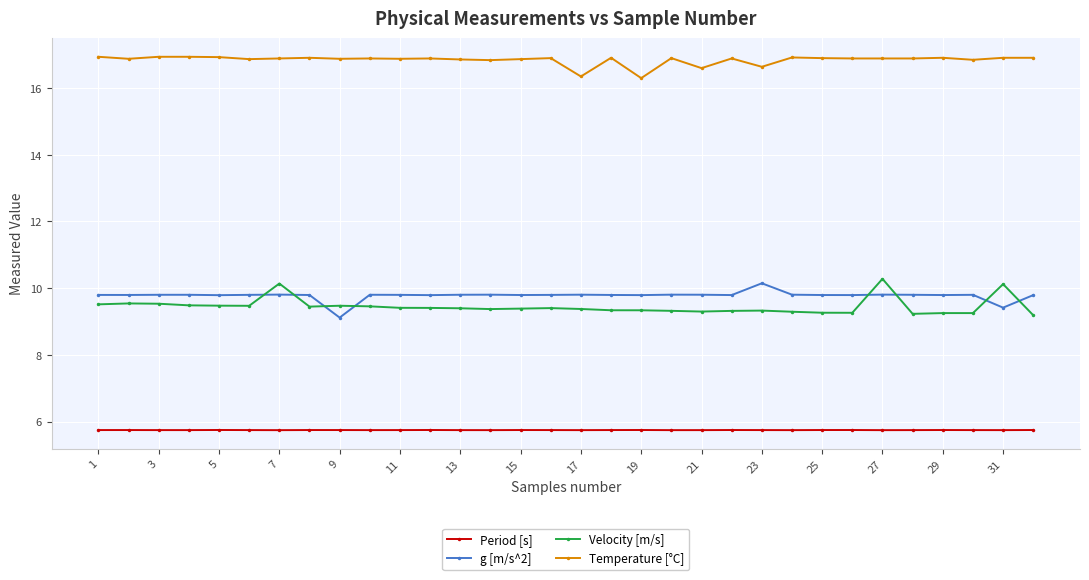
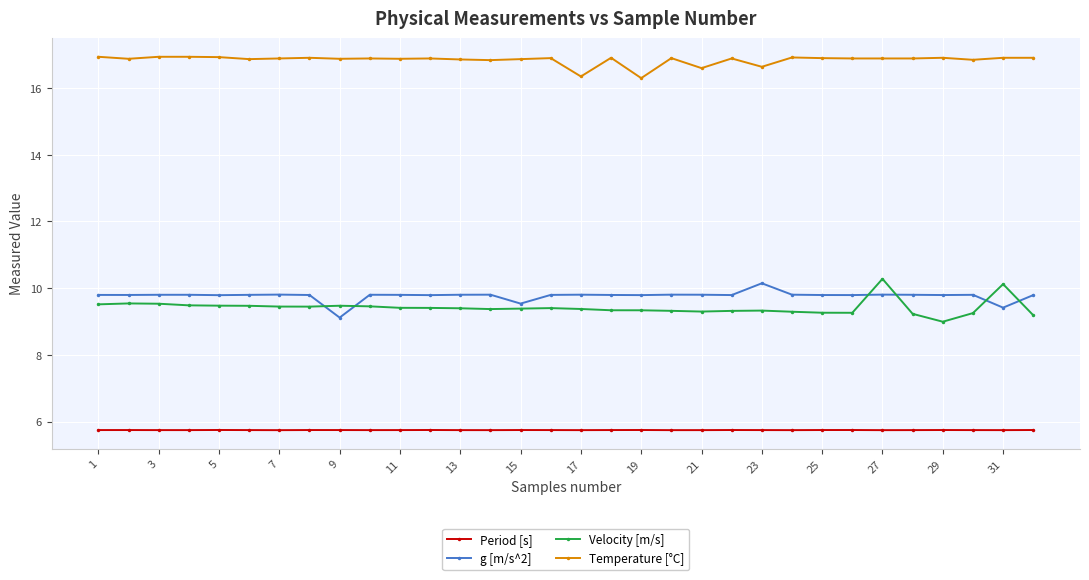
Velocity [m/s], 7: 10.1 -> 9.4
g [m/s^2], 15: 9.8 -> 9.5
Velocity [m/s], 29: 9.3 -> 9.0
